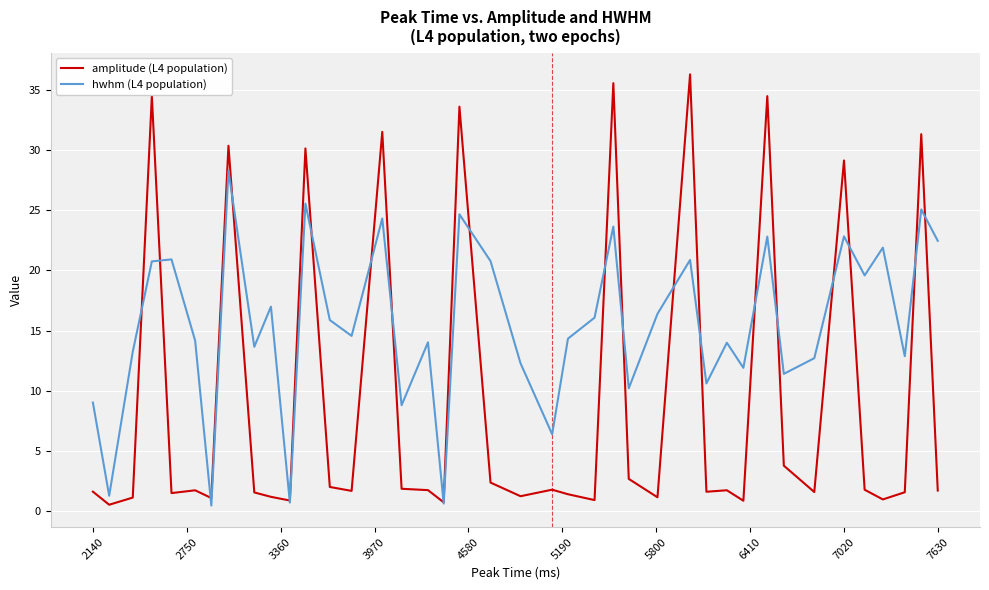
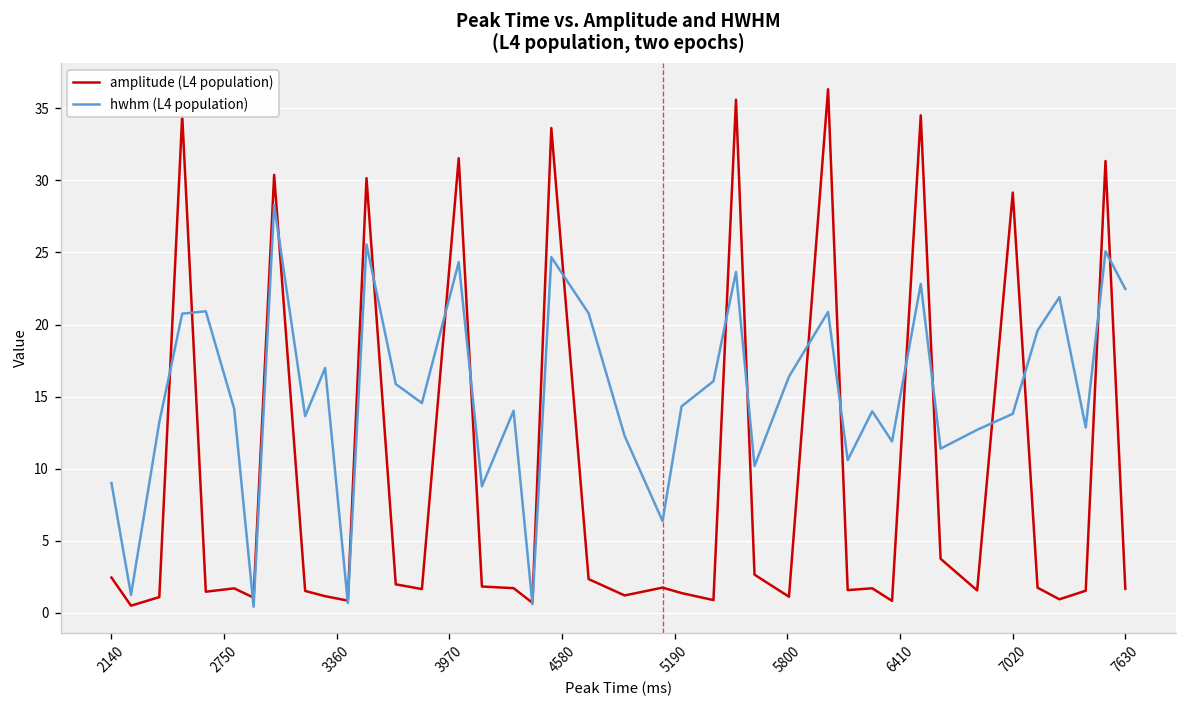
amplitude (L4 population), 2140: 1.6 -> 2.4
hwhm (L4 population), 7020: 22.8 -> 13.8
